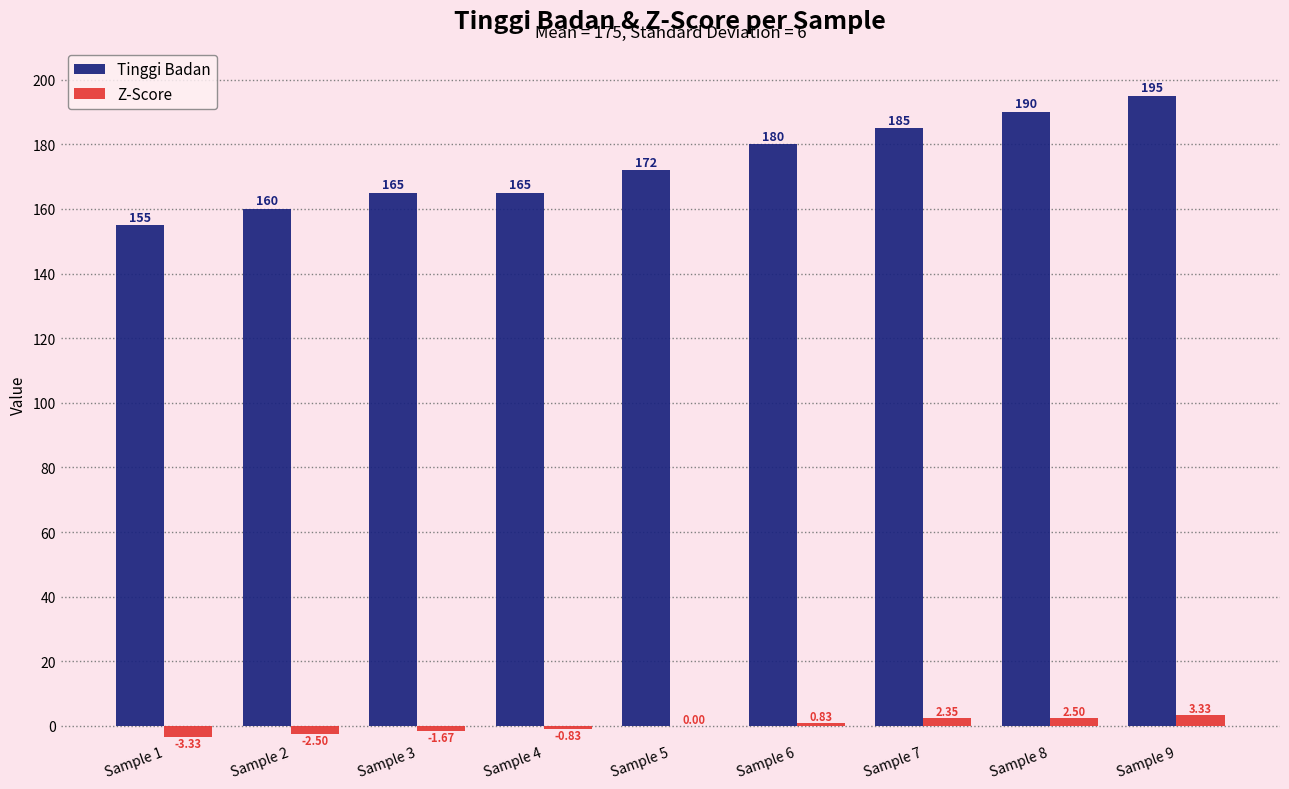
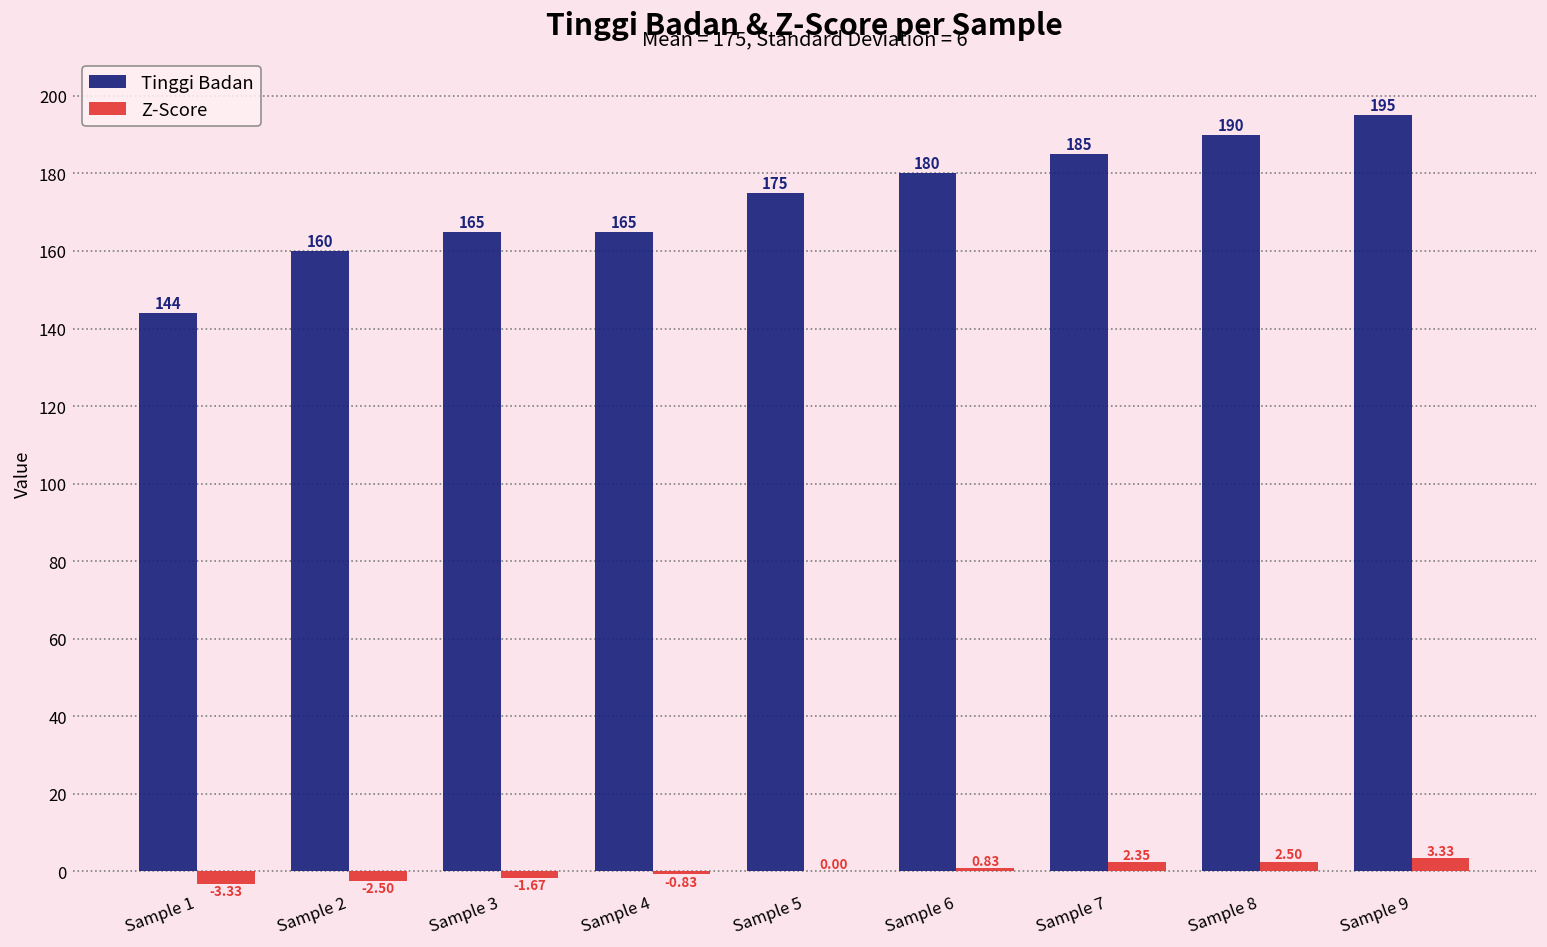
Tinggi Badan, Sample 1: 155 -> 144
Tinggi Badan, Sample 5: 172 -> 175
